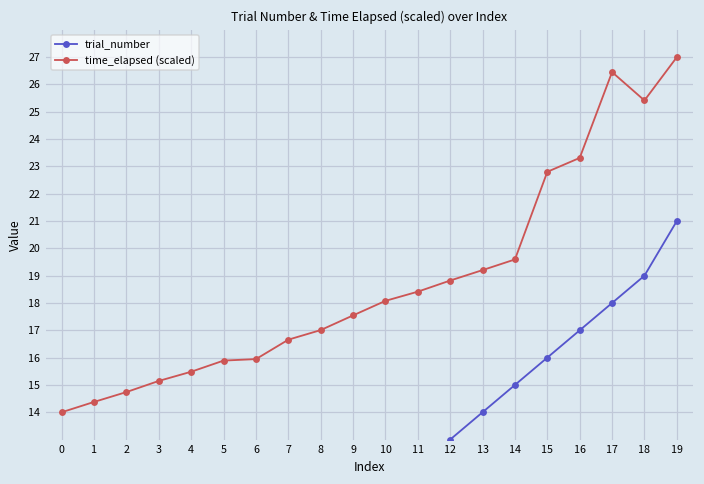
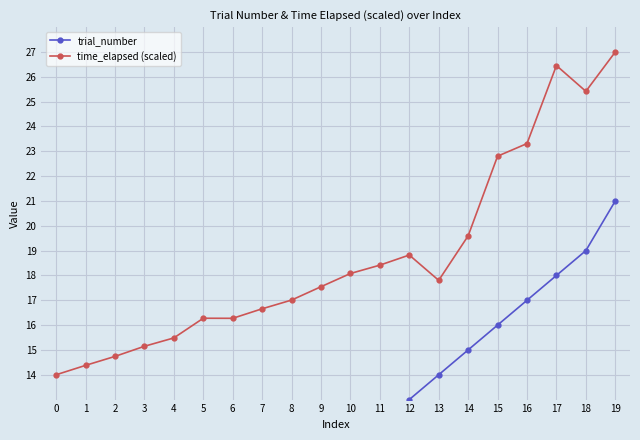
time_elapsed (scaled), 5: 15.9 -> 16.3
time_elapsed (scaled), 6: 15.9 -> 16.3
time_elapsed (scaled), 13: 19.2 -> 17.8
